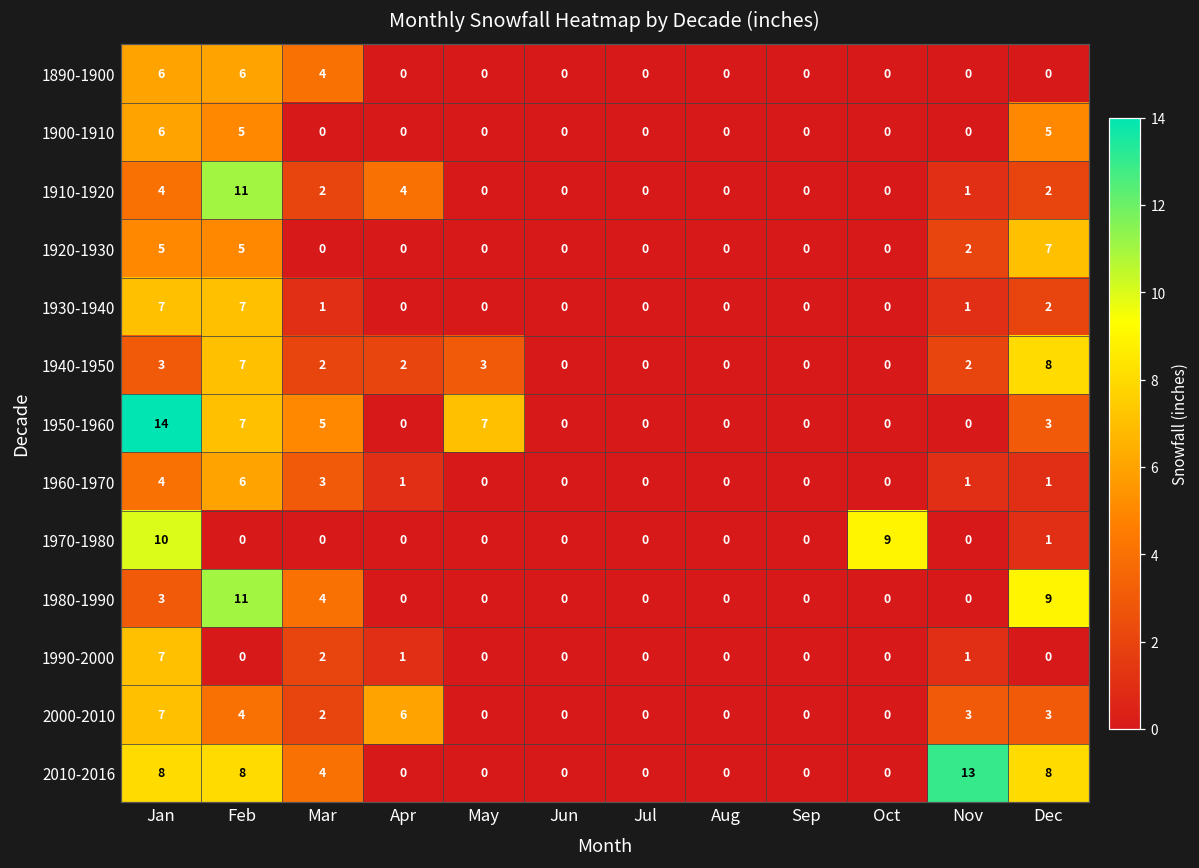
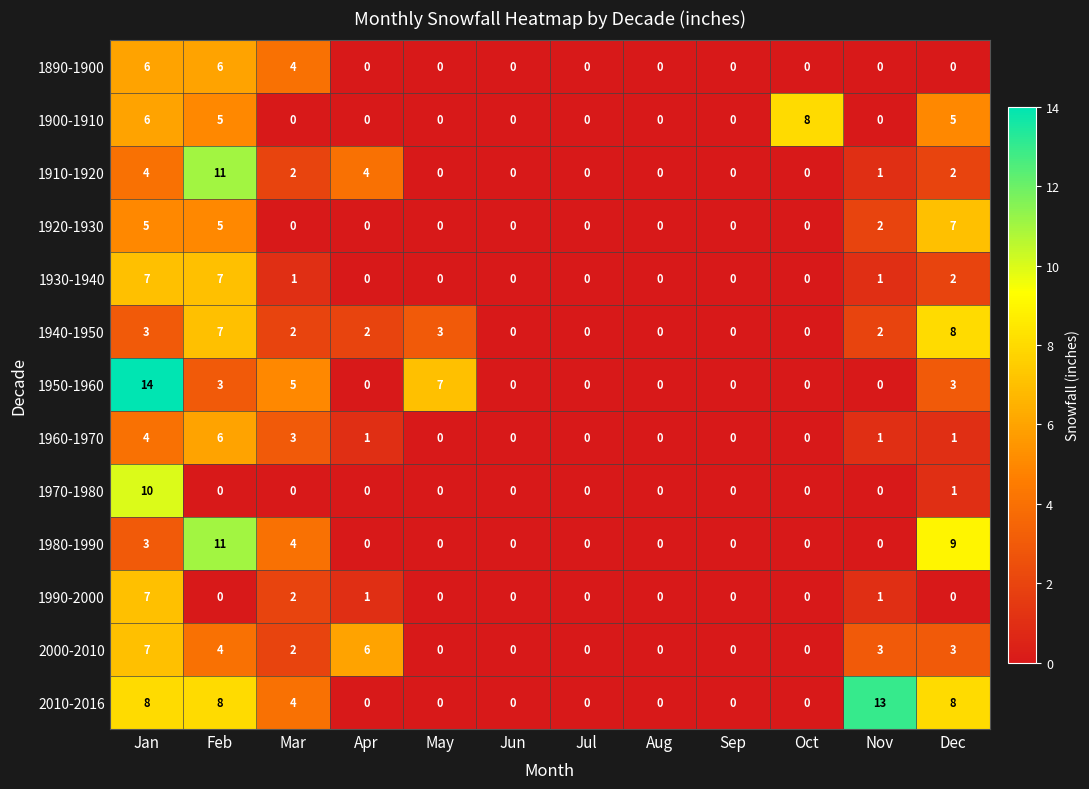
1900-1910, Oct: 0 -> 8
1950-1960, Feb: 7 -> 3
1970-1980, Oct: 9 -> 0
